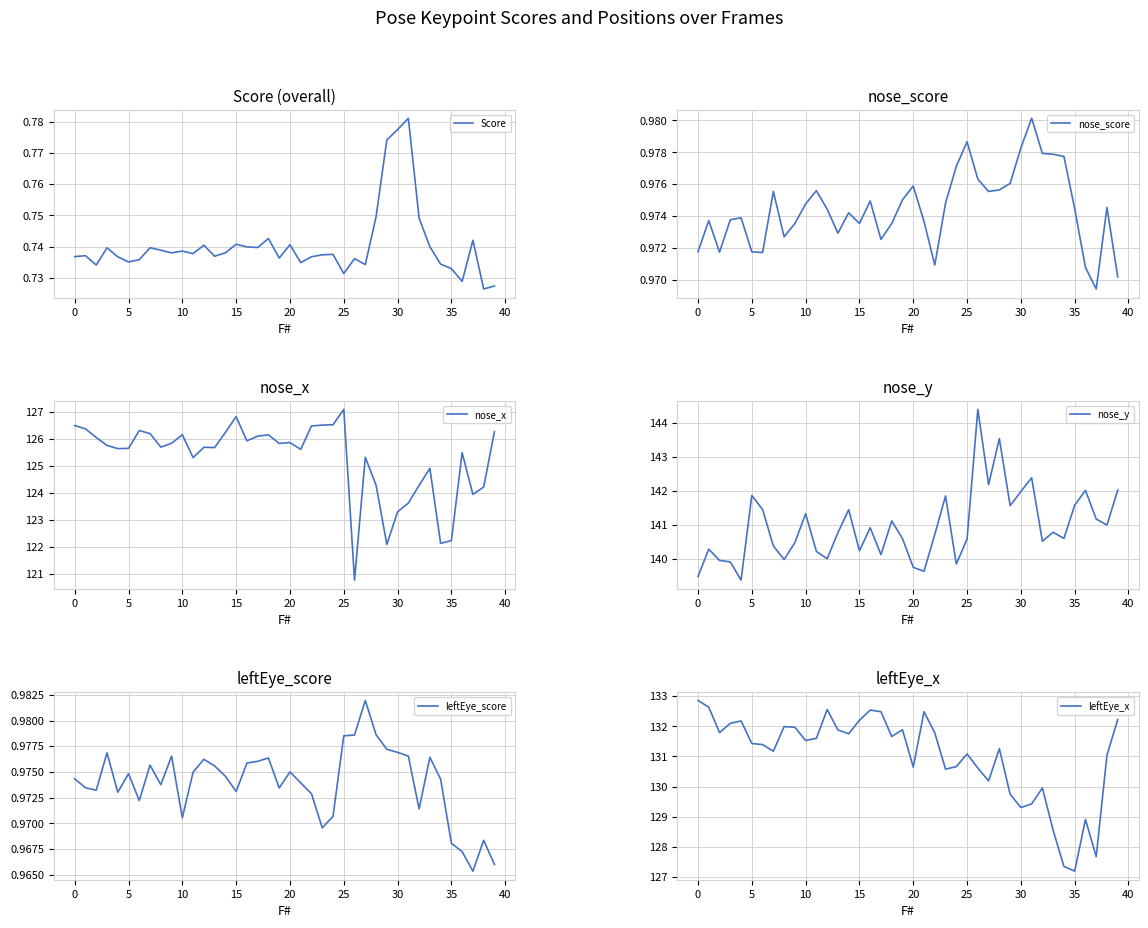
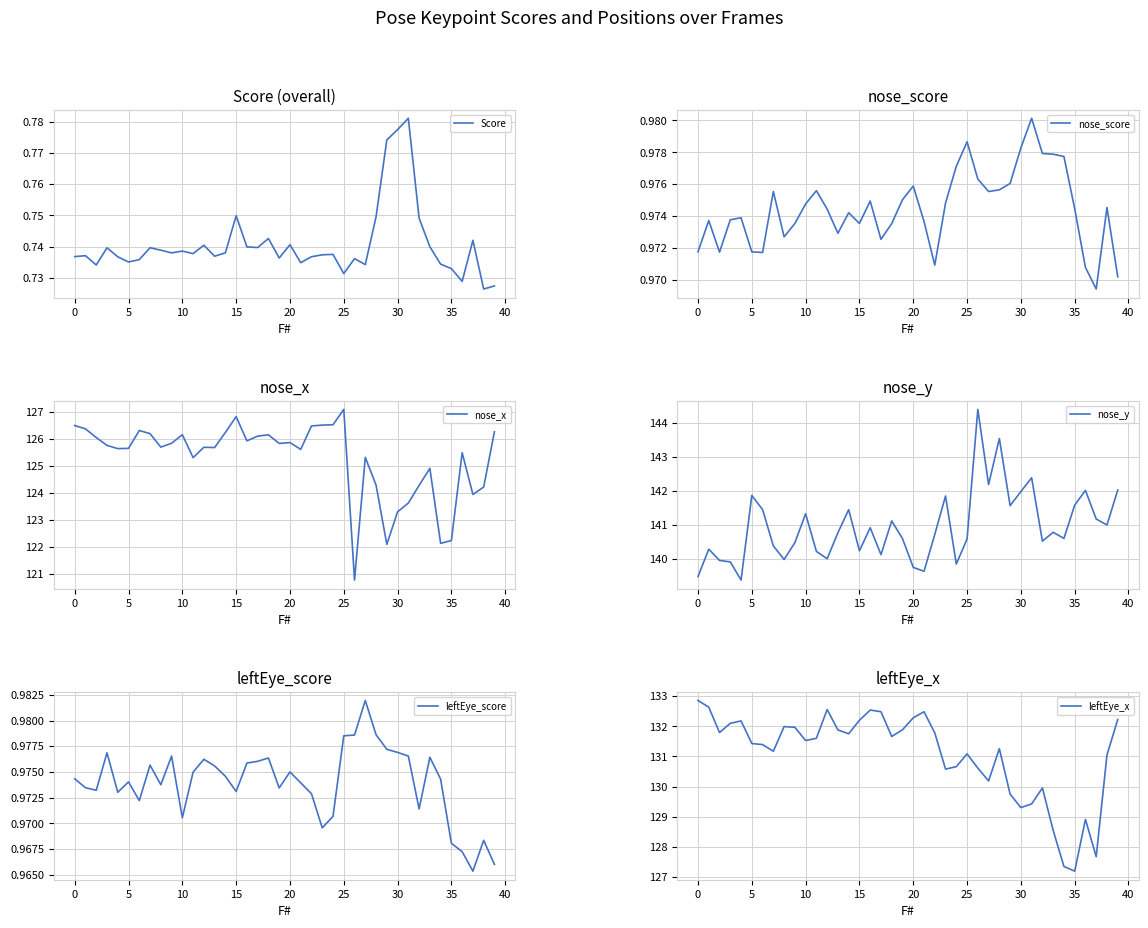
Score (overall), 15: 0.741 -> 0.750
leftEye_score, 5: 0.9748 -> 0.9740
leftEye_x, 20: 130.6 -> 132.3
